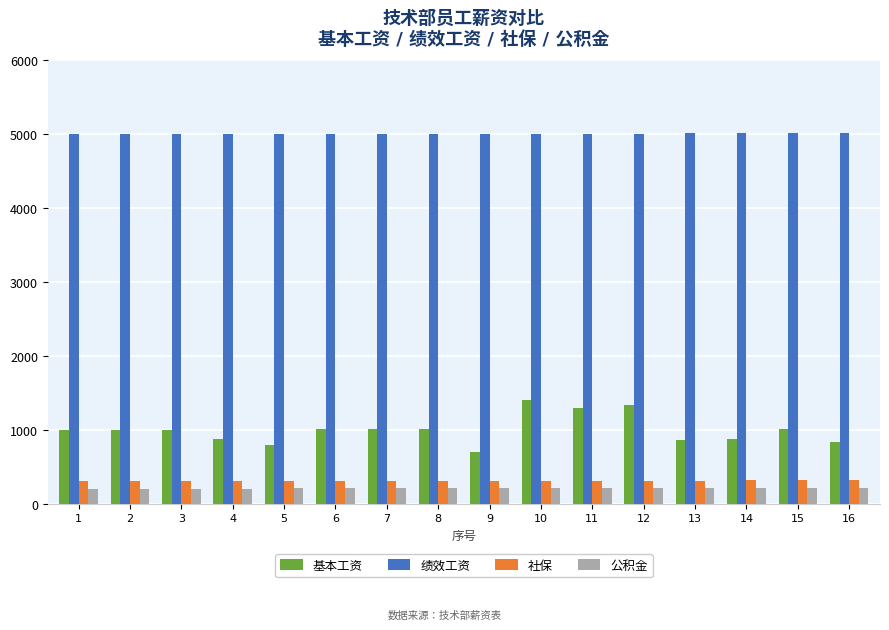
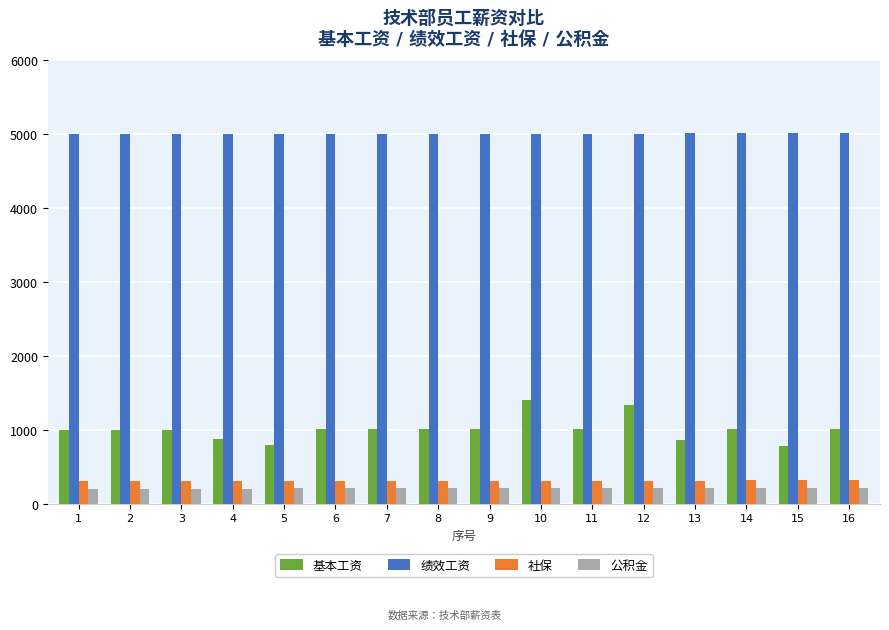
基本工资, 9: 700 -> 1000
基本工资, 11: 1300 -> 1000
基本工资, 14: 900 -> 1000
基本工资, 15: 1000 -> 800
基本工资, 16: 800 -> 1000
